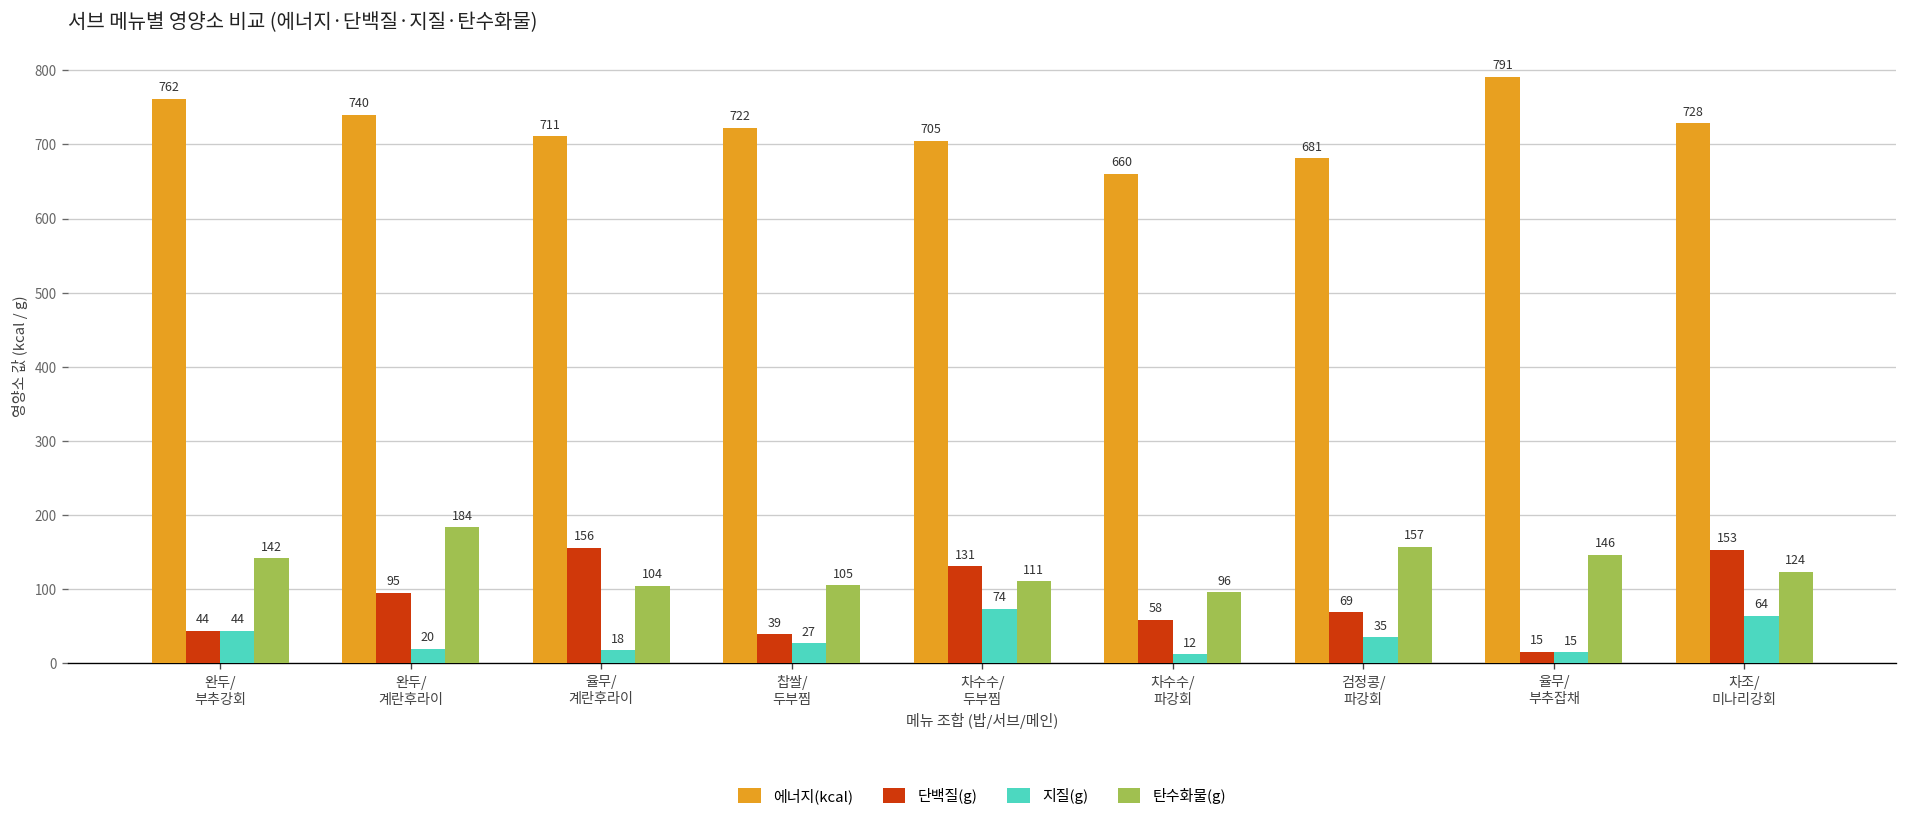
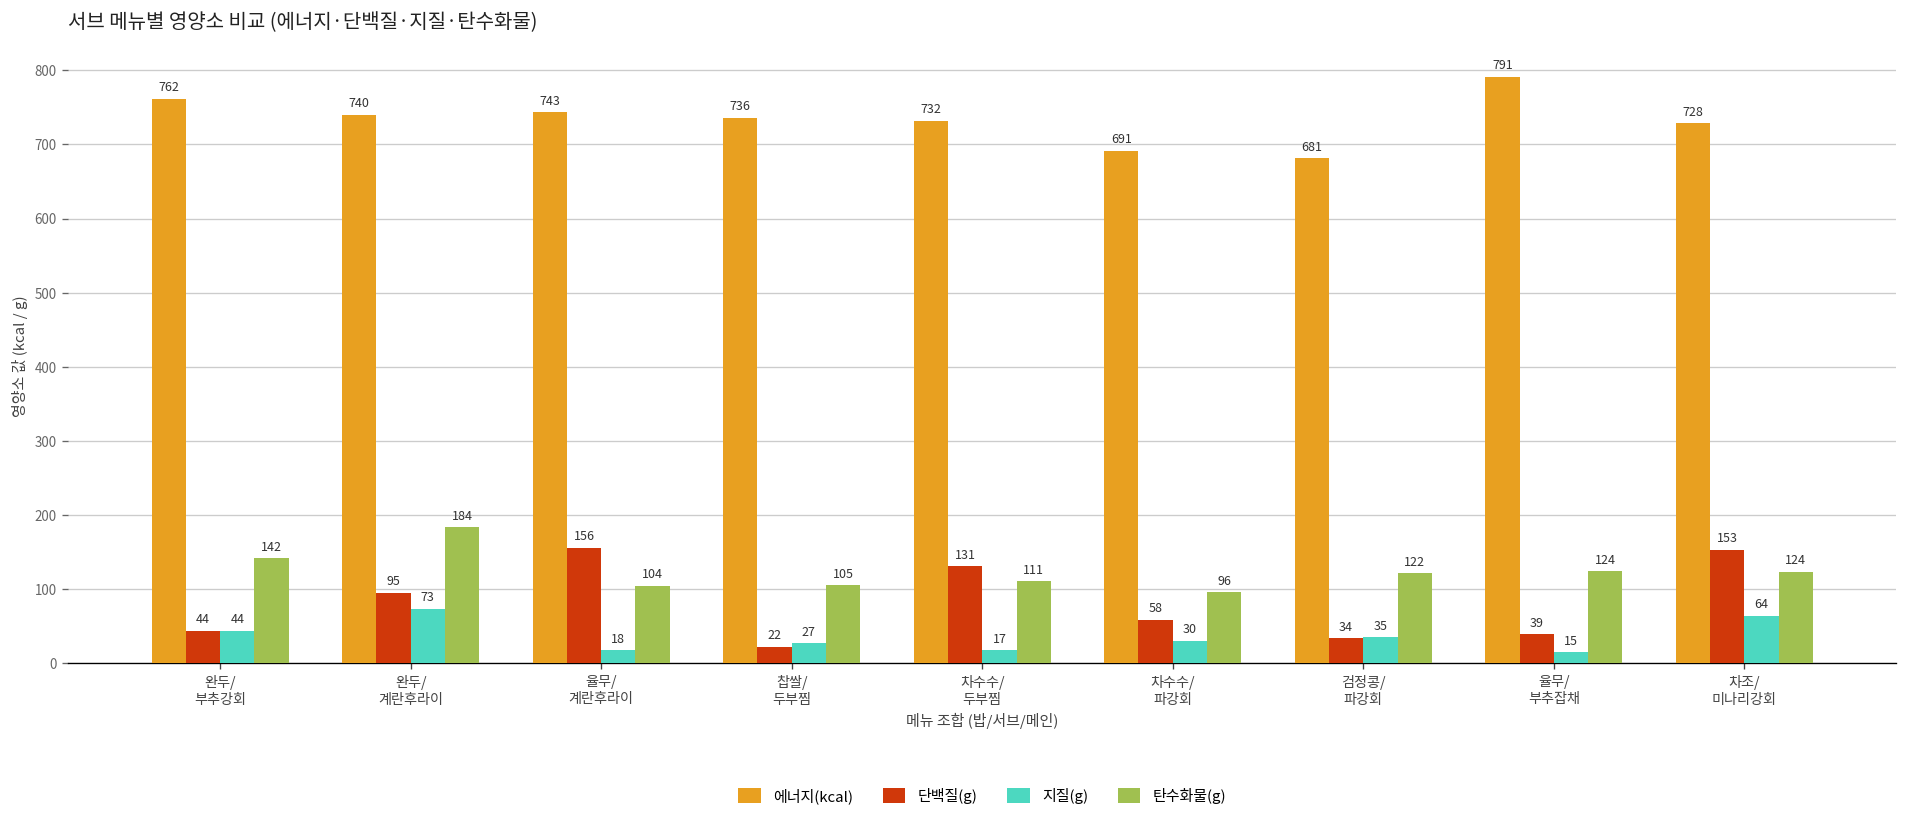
지질(g), 완두/ 계란후라이: 20 -> 73
에너지(kcal), 율무/ 계란후라이: 711 -> 743
에너지(kcal), 찹쌀/ 두부찜: 722 -> 736
단백질(g), 찹쌀/ 두부찜: 39 -> 22
에너지(kcal), 차수수/ 두부찜: 705 -> 732
지질(g), 차수수/ 두부찜: 74 -> 17
에너지(kcal), 차수수/ 파강회: 660 -> 691
지질(g), 차수수/ 파강회: 12 -> 30
단백질(g), 검정콩/ 파강회: 69 -> 34
탄수화물(g), 검정콩/ 파강회: 157 -> 122
단백질(g), 율무/ 부추잡채: 15 -> 39
탄수화물(g), 율무/ 부추잡채: 146 -> 124
